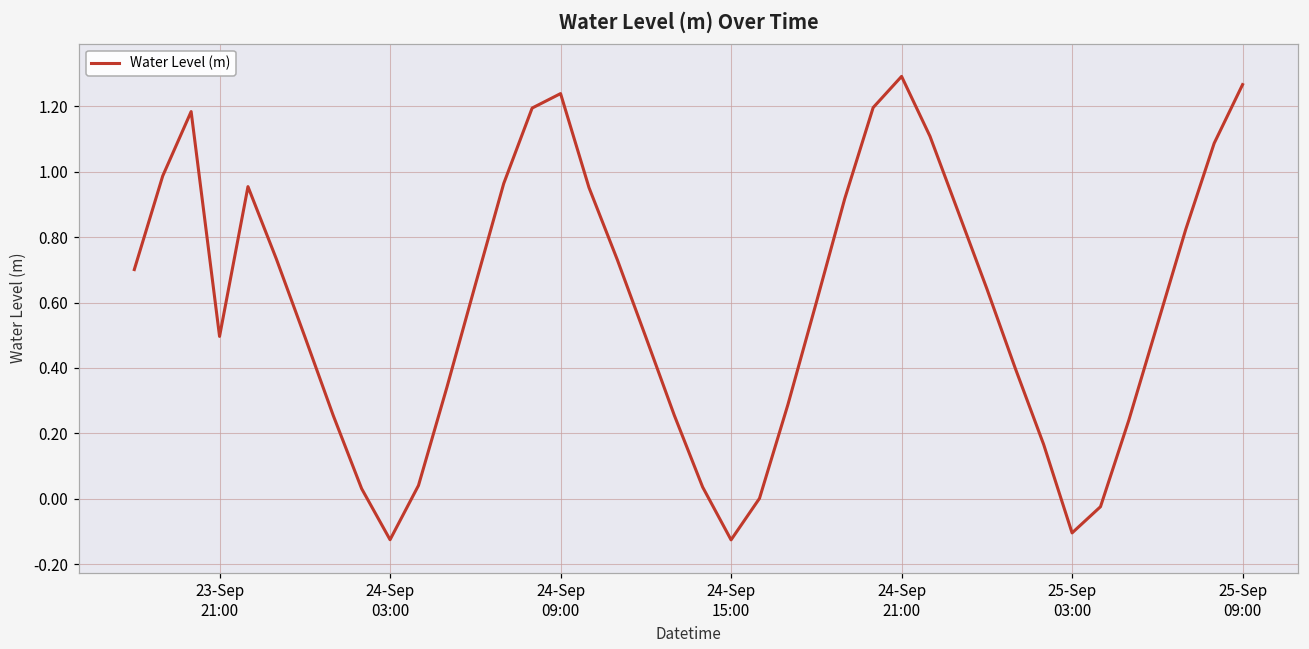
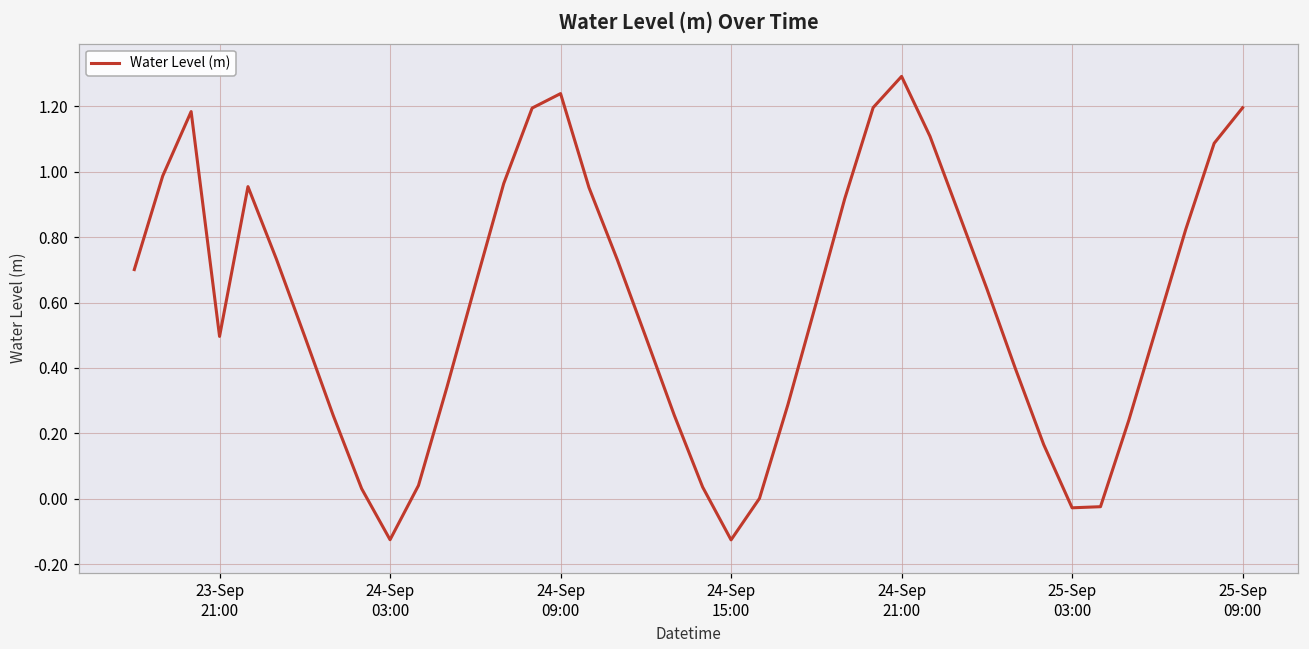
25-Sep 03:00: -0.10 -> -0.03
25-Sep 09:00: 1.27 -> 1.20
